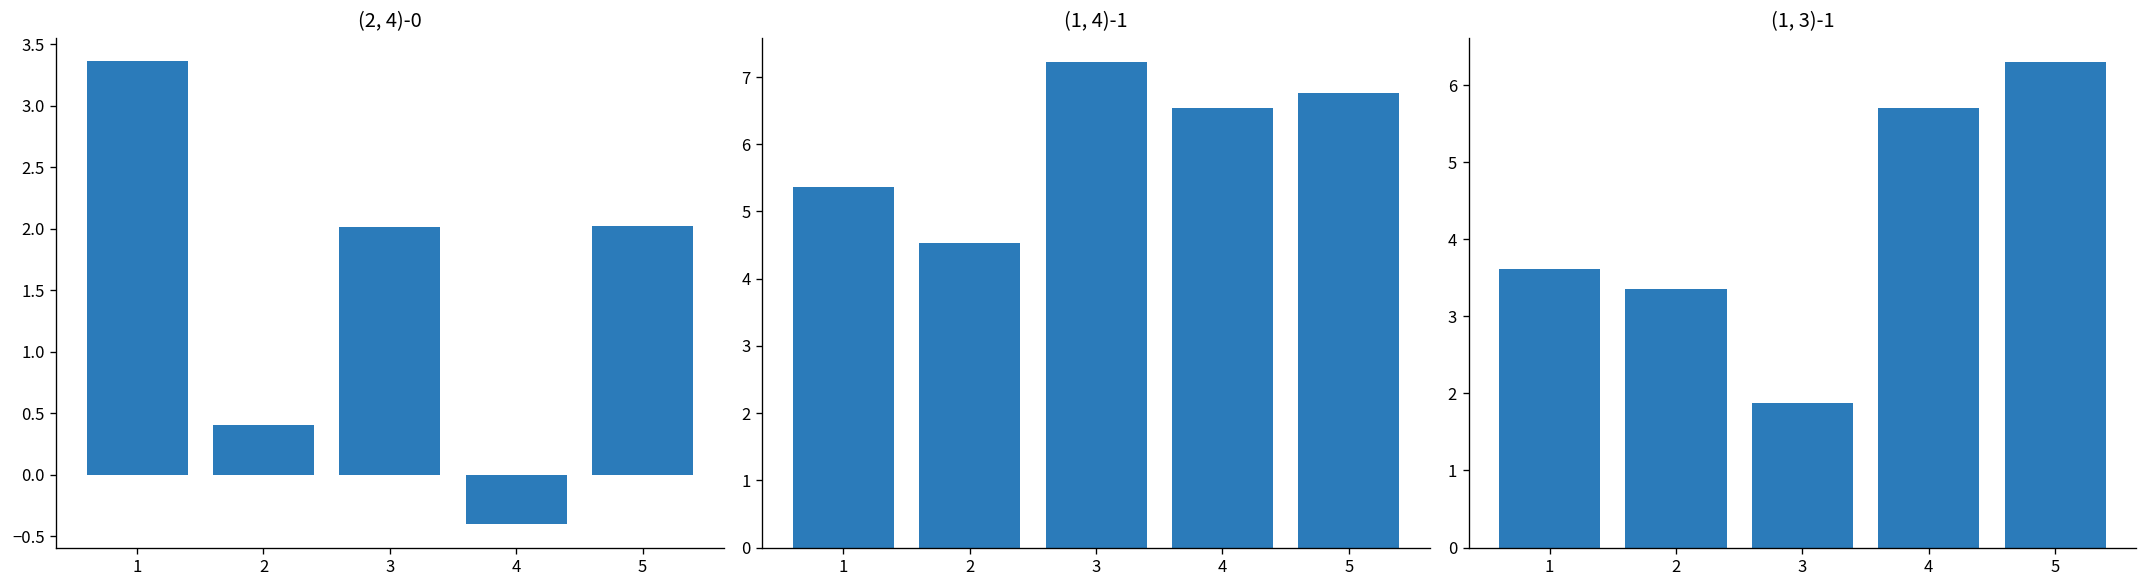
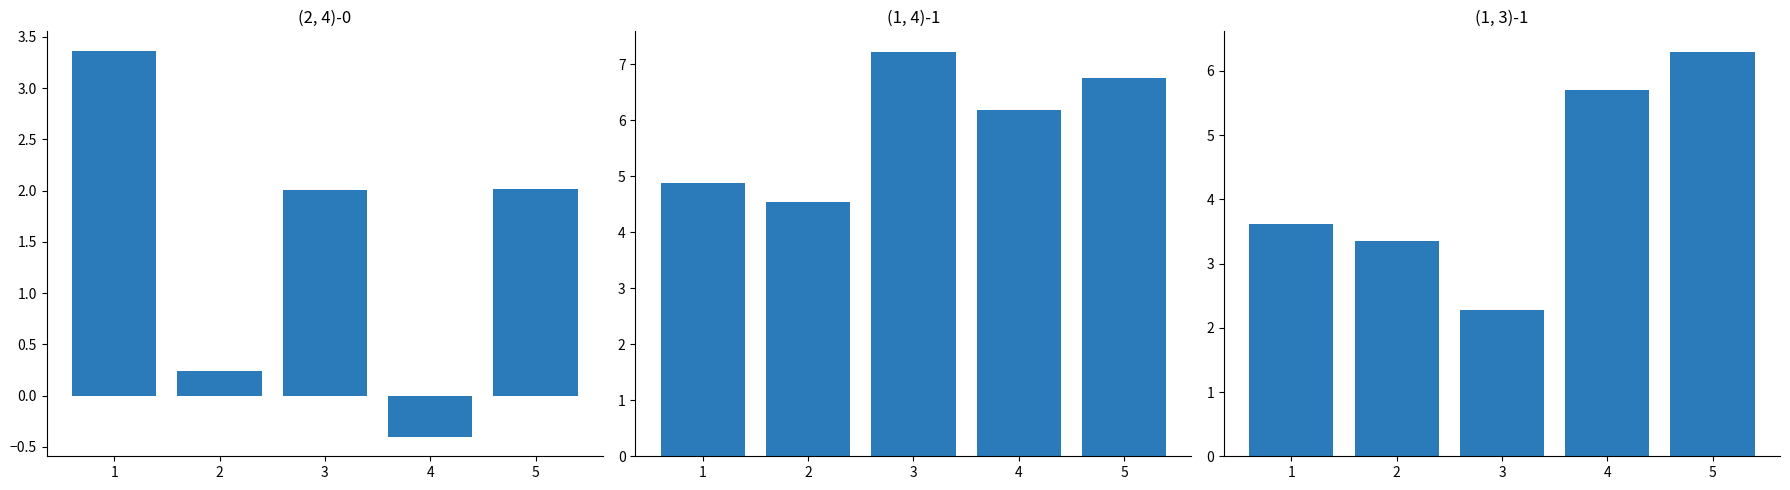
(2, 4)-0, 2: 0.40 -> 0.24
(1, 4)-1, 1: 5.4 -> 4.9
(1, 4)-1, 4: 6.5 -> 6.2
(1, 3)-1, 3: 1.9 -> 2.3
